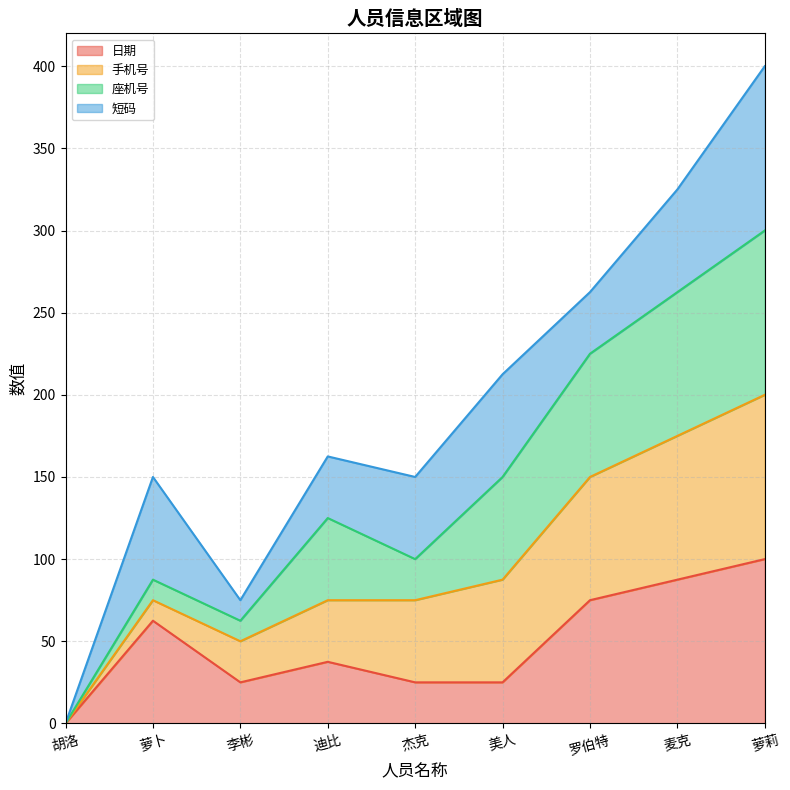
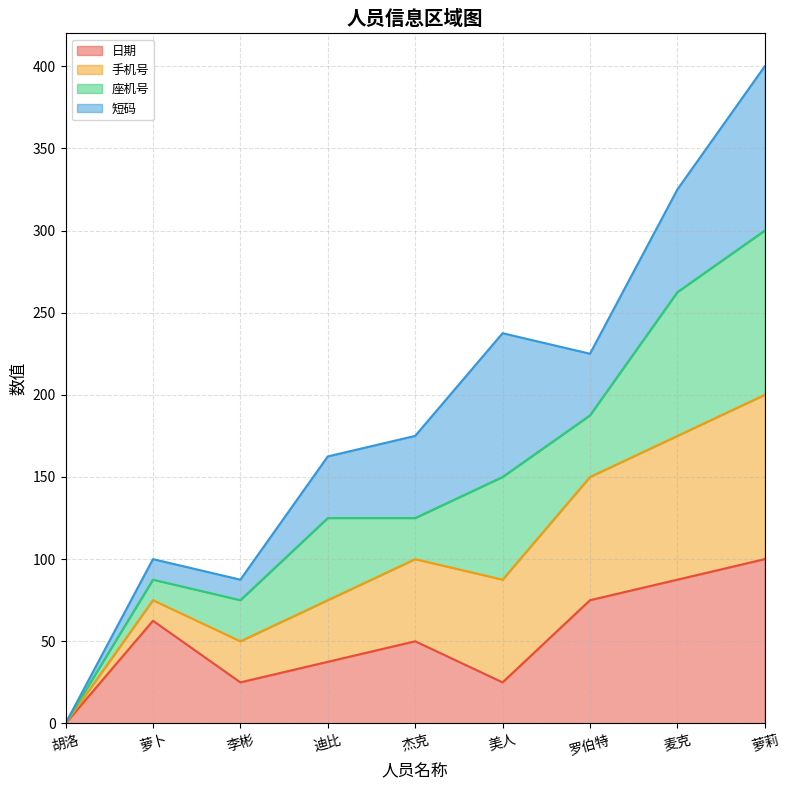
短码, 萝卜: 63 -> 13
座机号, 李彬: 13 -> 25
日期, 杰克: 25 -> 50
短码, 美人: 63 -> 88
座机号, 罗伯特: 75 -> 38
